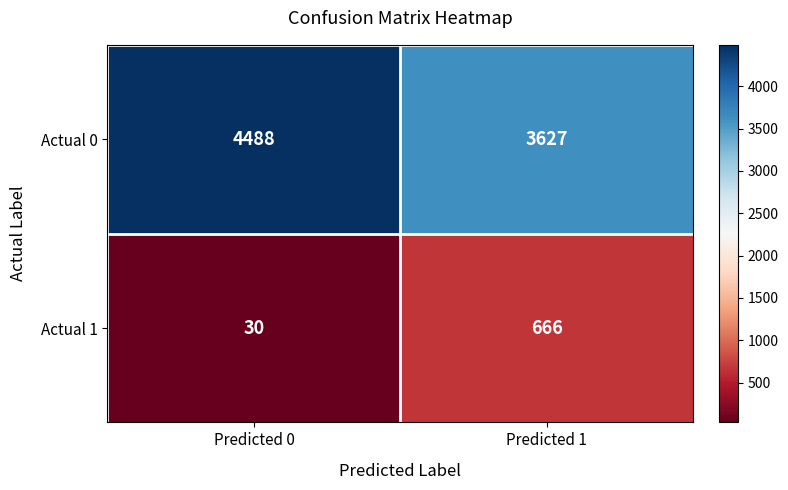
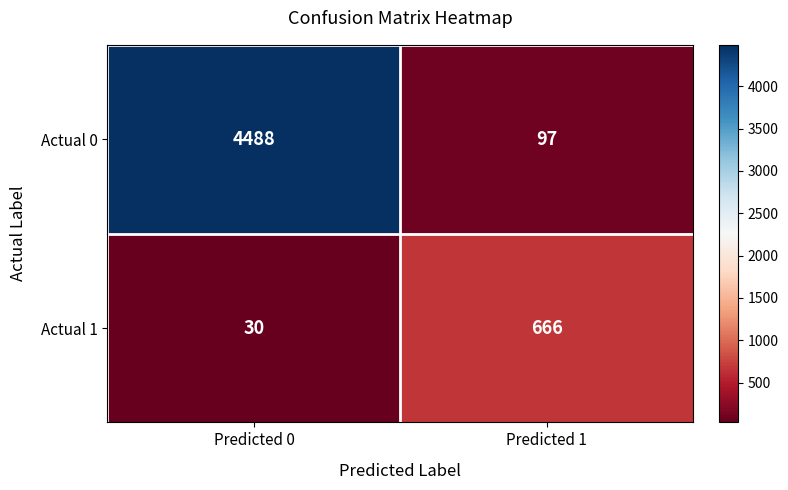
Actual 0, Predicted 1: 3627 -> 97
